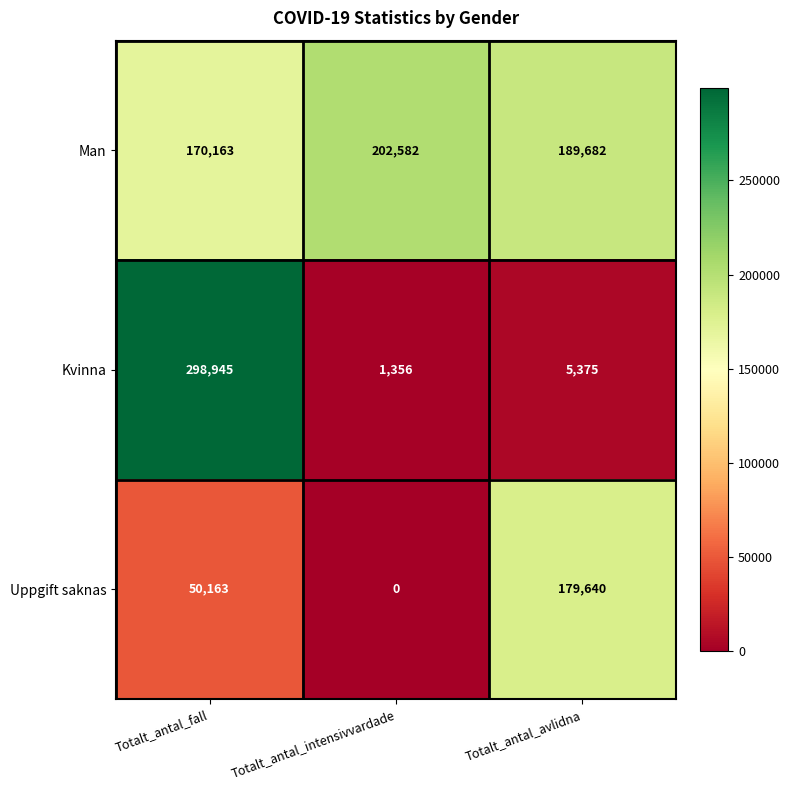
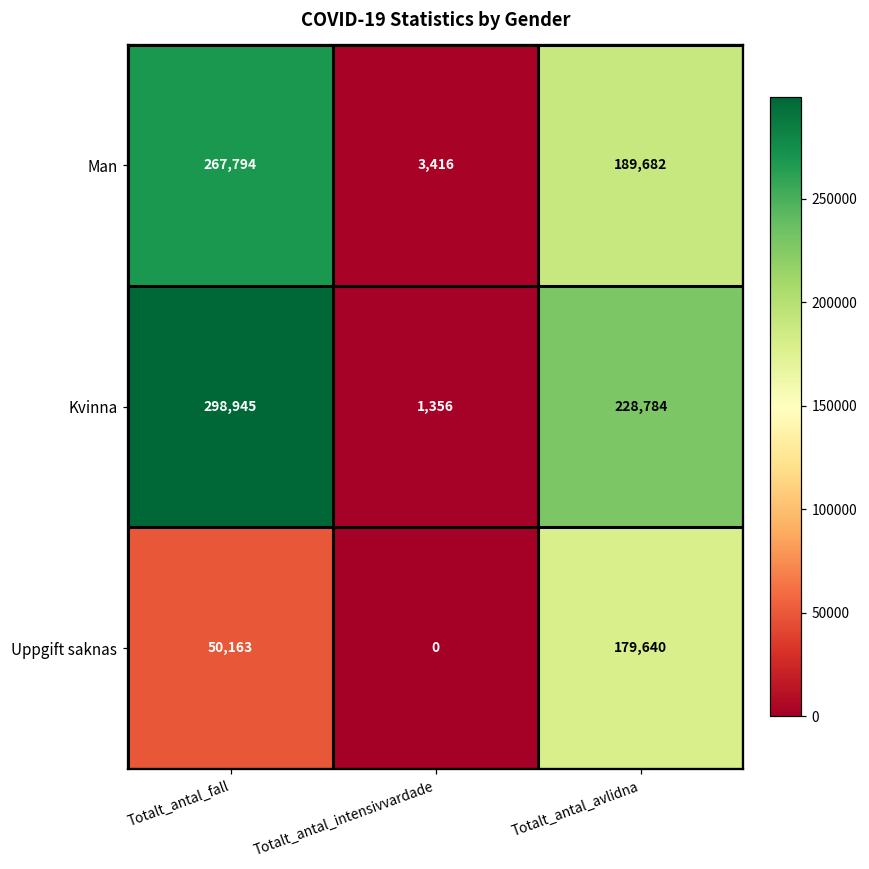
Man, Totalt_antal_fall: 170,163 -> 267,794
Man, Totalt_antal_intensivvardade: 202,582 -> 3,416
Kvinna, Totalt_antal_avlidna: 5,375 -> 228,784
